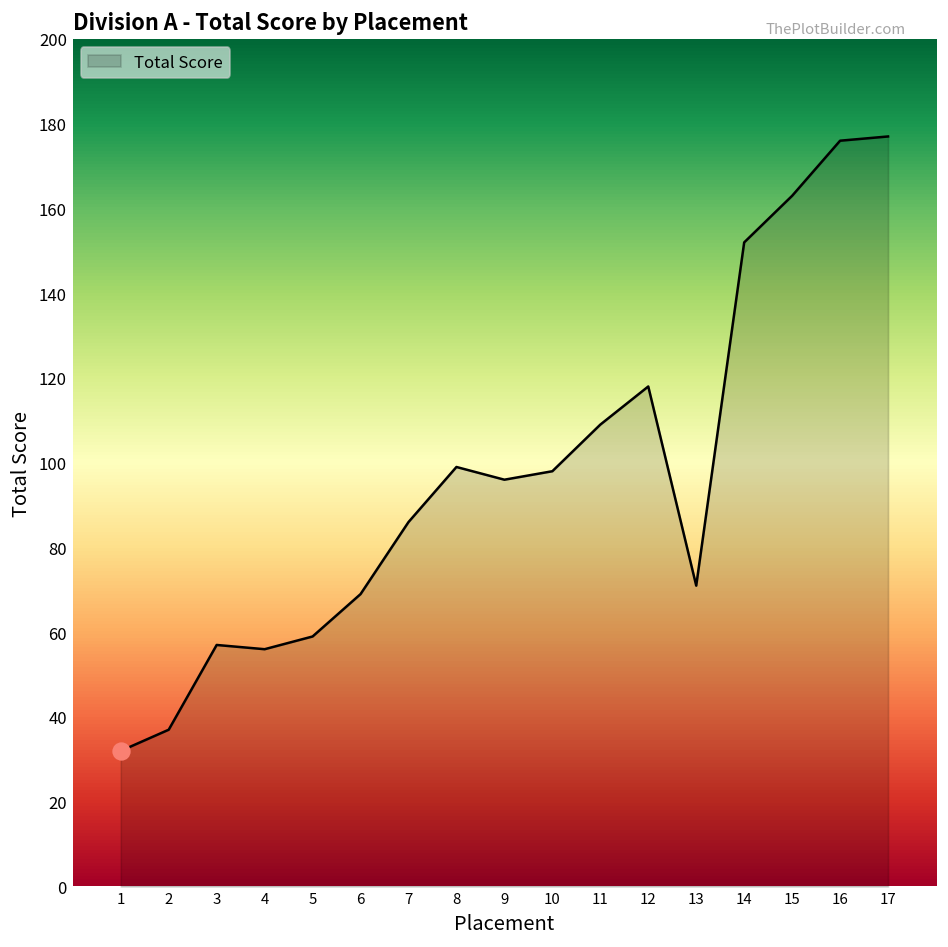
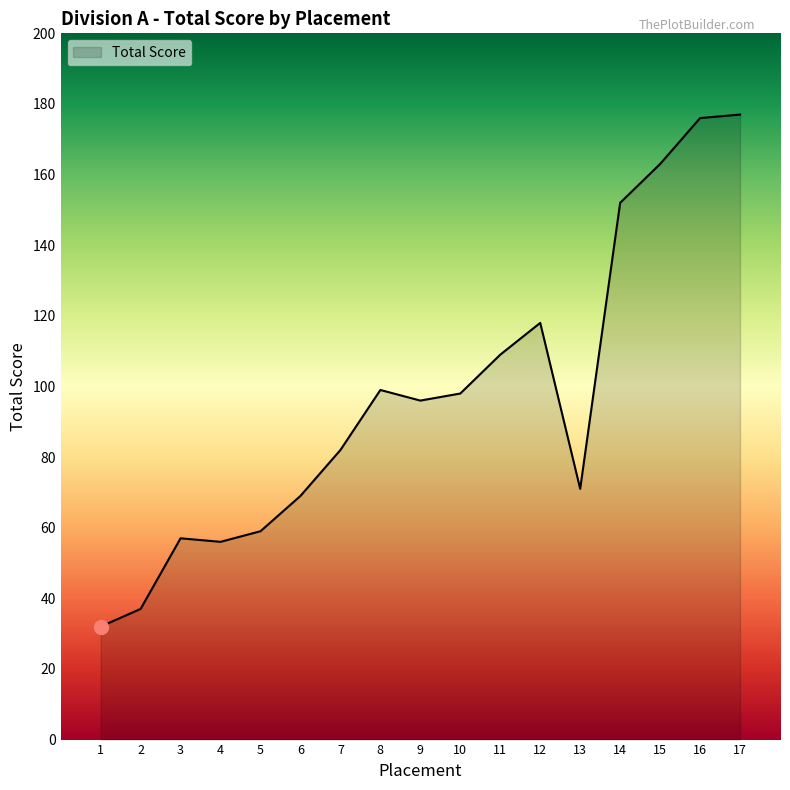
Total Score, 7: 86 -> 82
